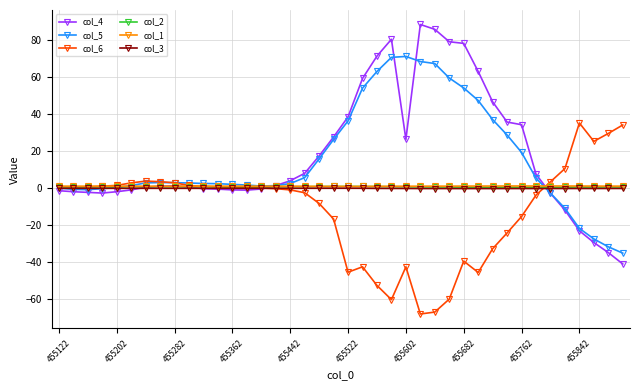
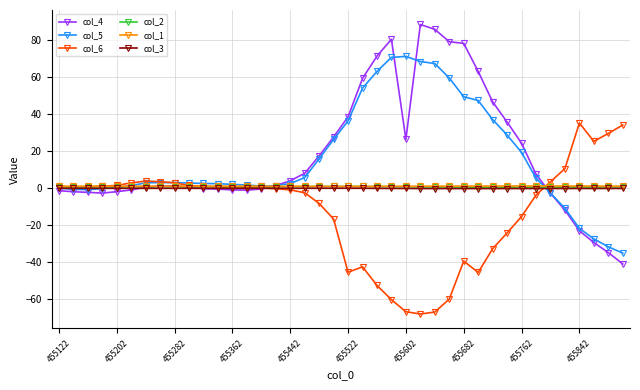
col_6, 455602: -43 -> -67
col_5, 455682: 54 -> 49
col_4, 455762: 34 -> 24
